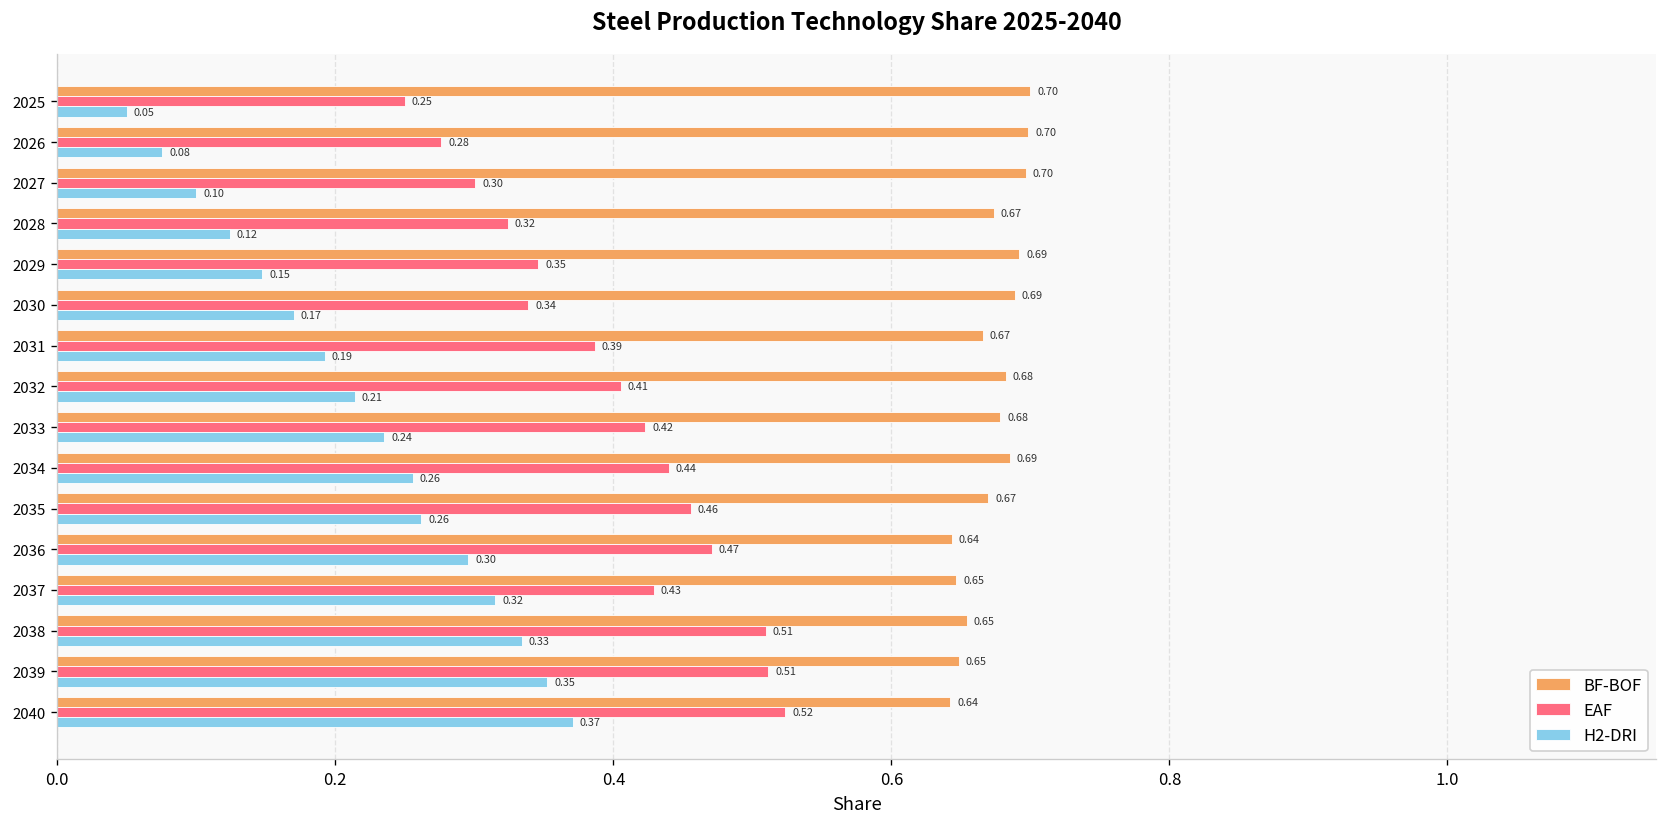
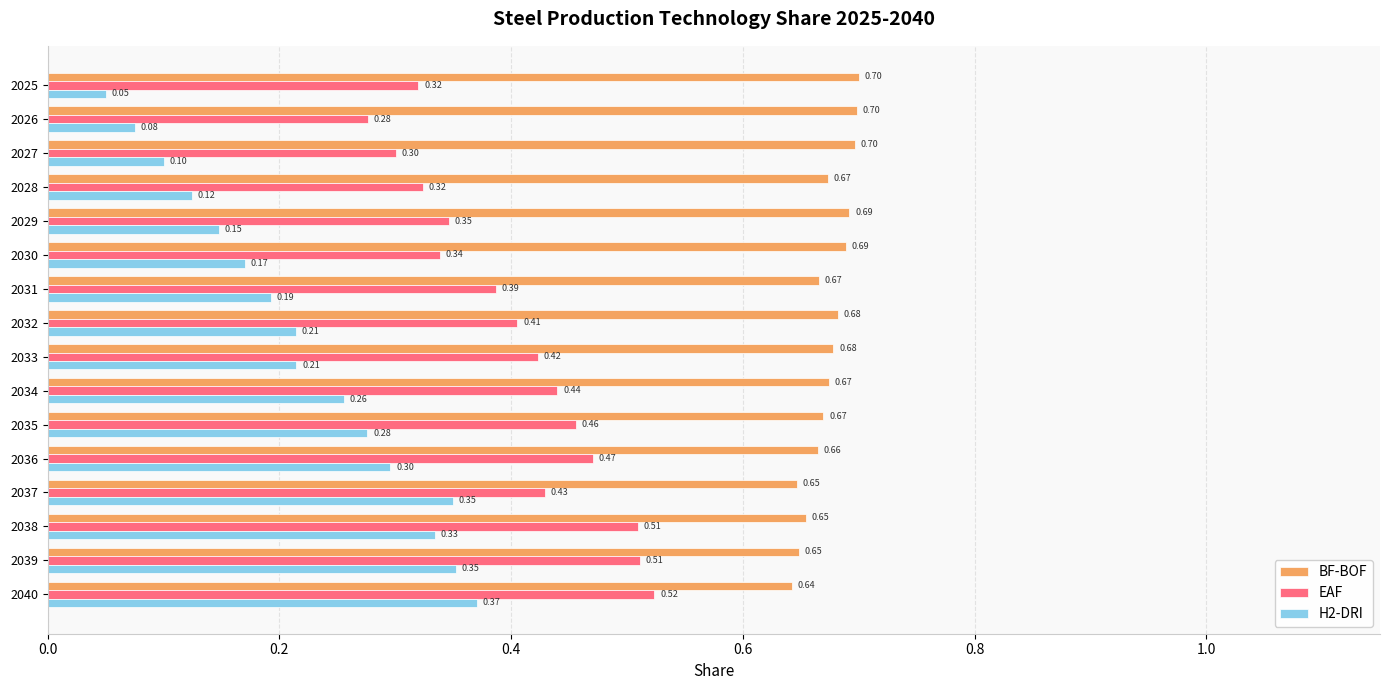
EAF, 2025: 0.25 -> 0.32
H2-DRI, 2033: 0.24 -> 0.21
BF-BOF, 2034: 0.69 -> 0.67
H2-DRI, 2035: 0.26 -> 0.28
BF-BOF, 2036: 0.64 -> 0.66
H2-DRI, 2037: 0.32 -> 0.35
